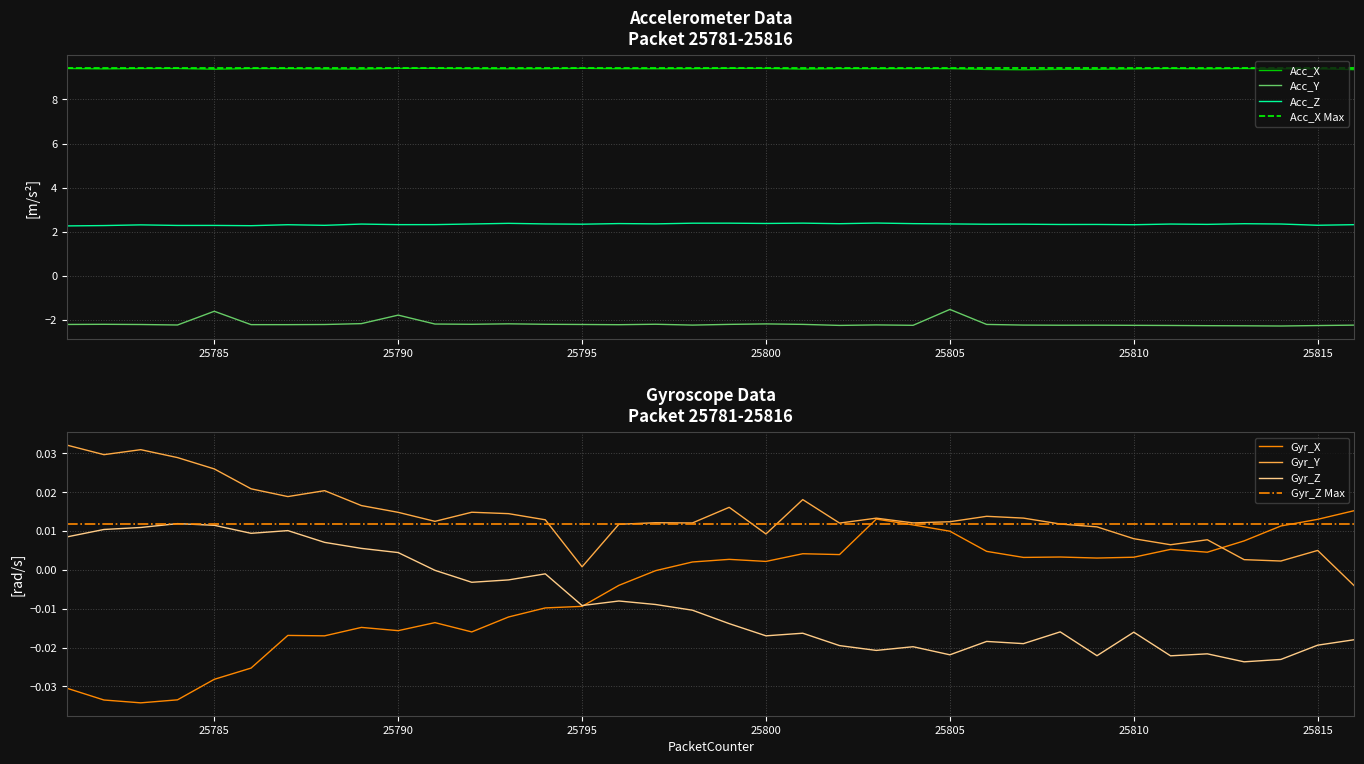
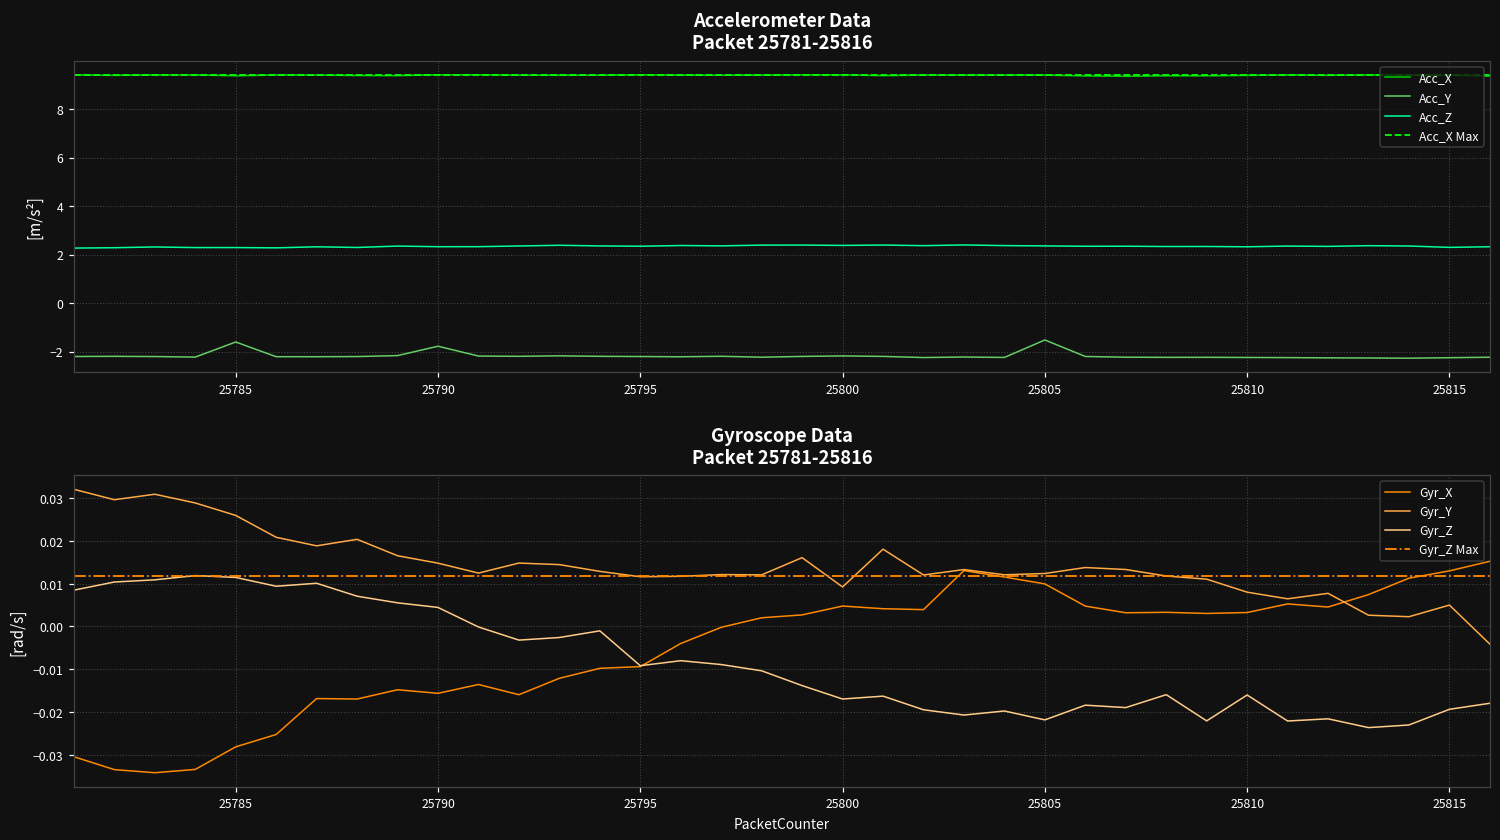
Gyroscope Data Packet 25781-25816, Gyr_Y, 25795: 0.001 -> 0.012
Gyroscope Data Packet 25781-25816, Gyr_X, 25800: 0.002 -> 0.005
